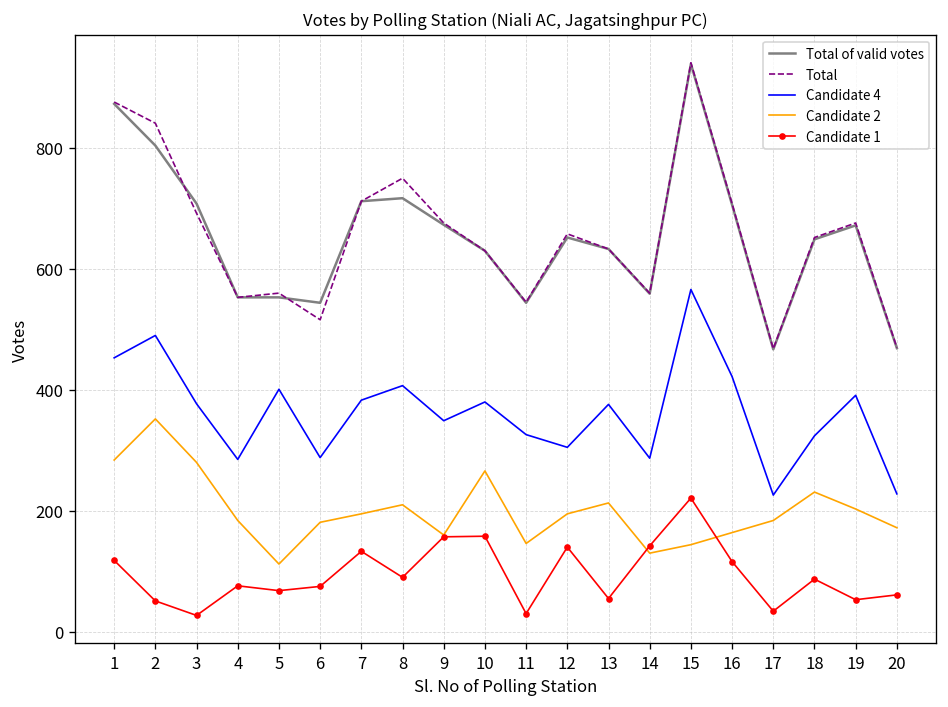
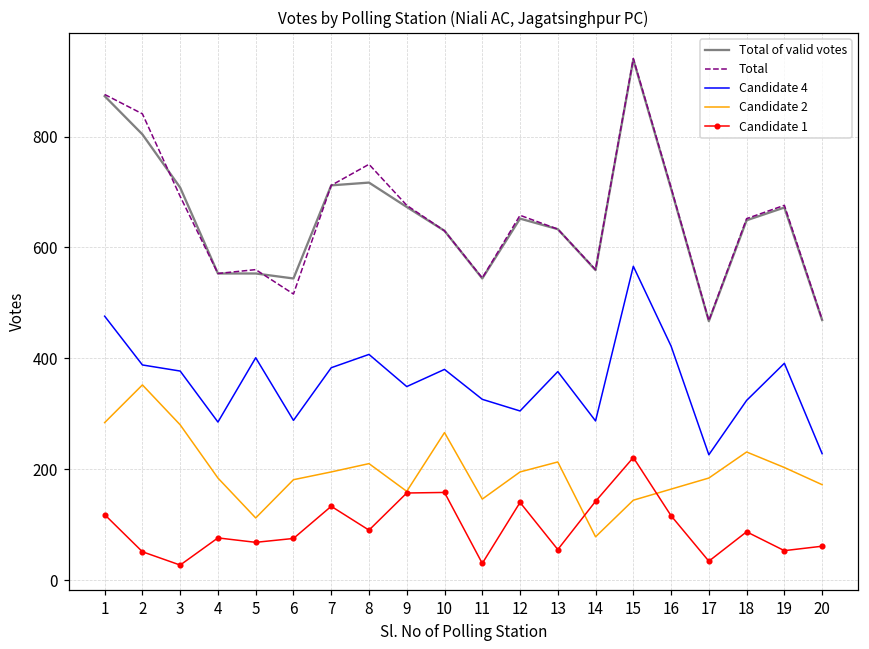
Candidate 4, 1: 450 -> 480
Candidate 4, 2: 490 -> 390
Candidate 2, 14: 130 -> 80
